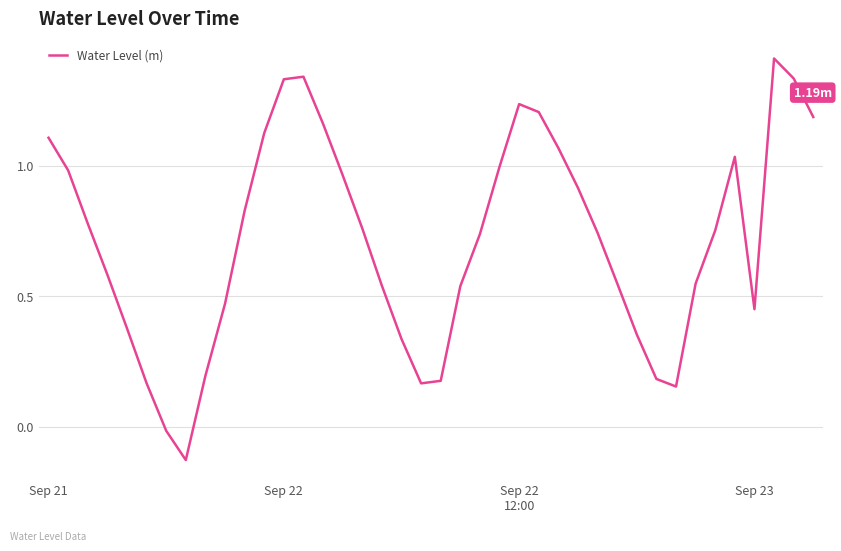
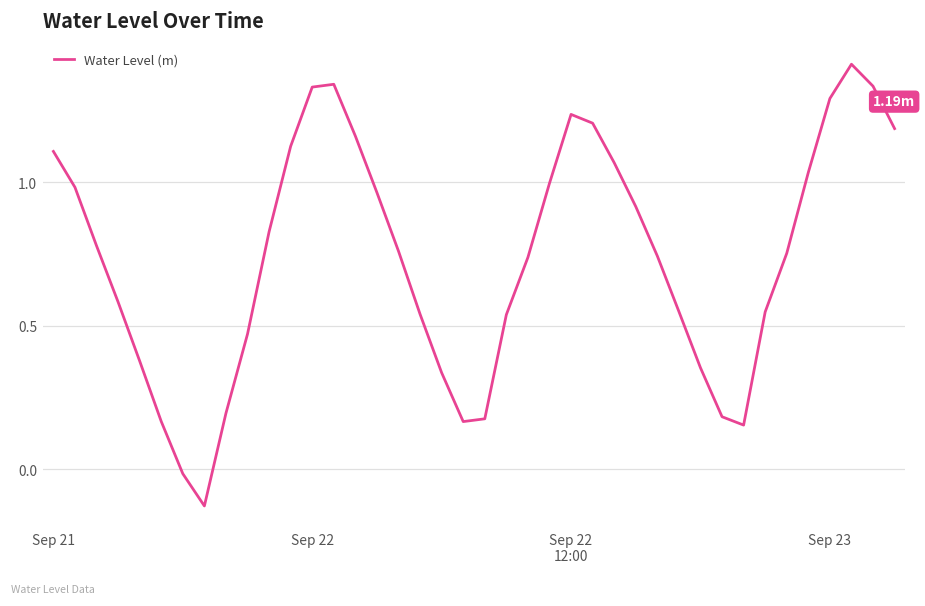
Sep 23: 0.45 -> 1.29
